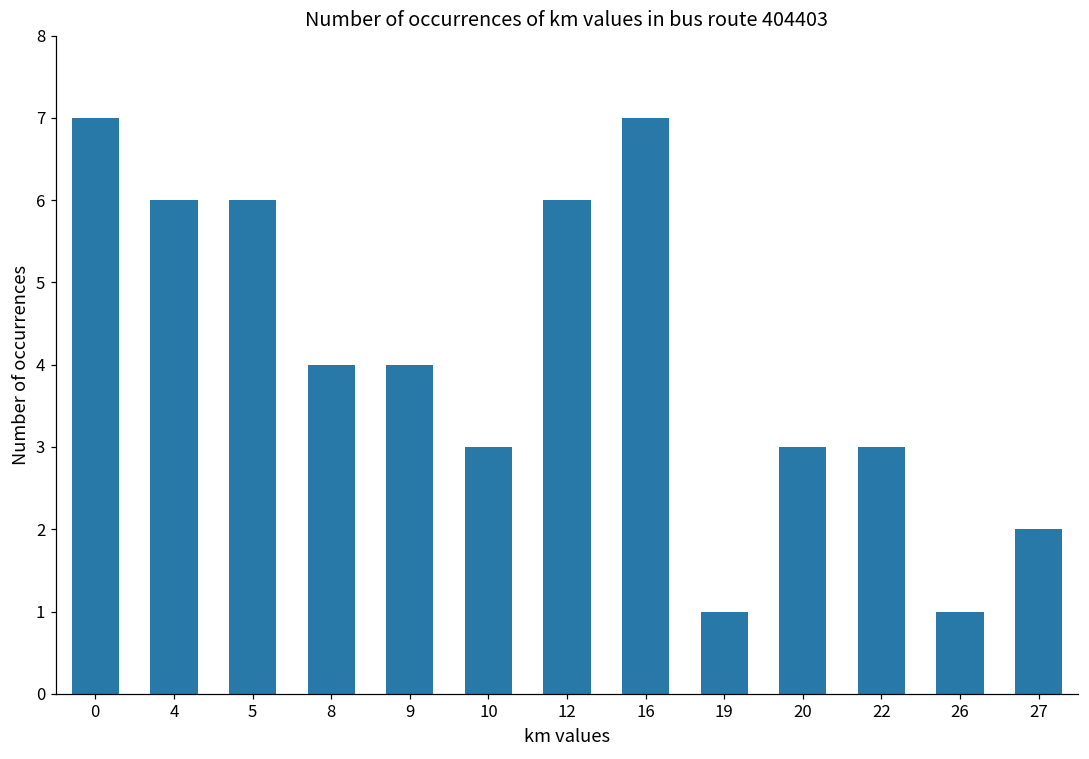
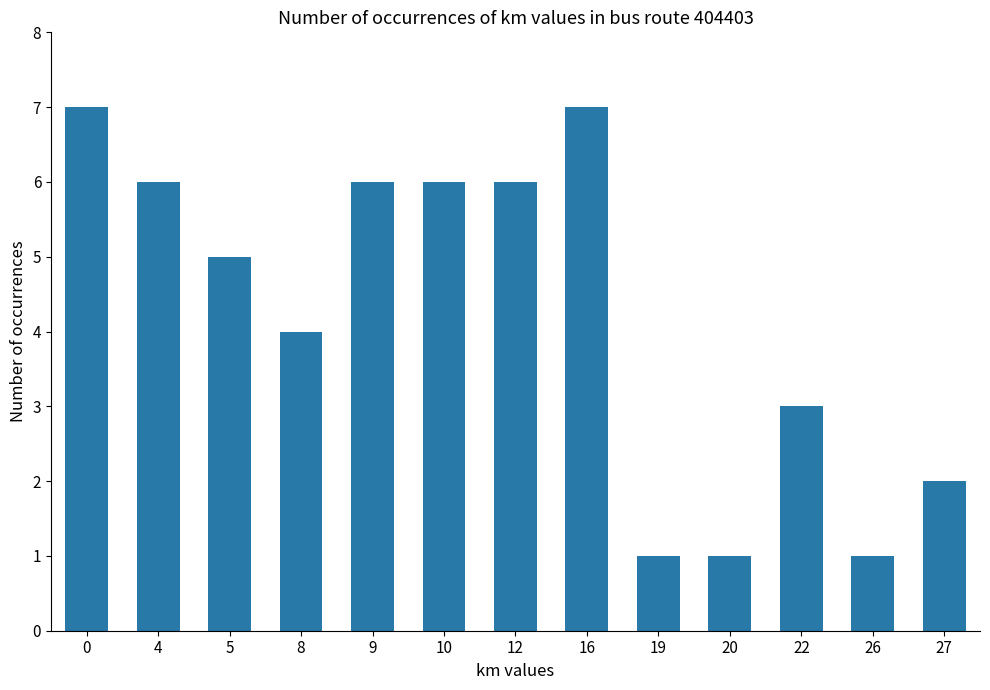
5: 6 -> 5
9: 4 -> 6
10: 3 -> 6
20: 3 -> 1
